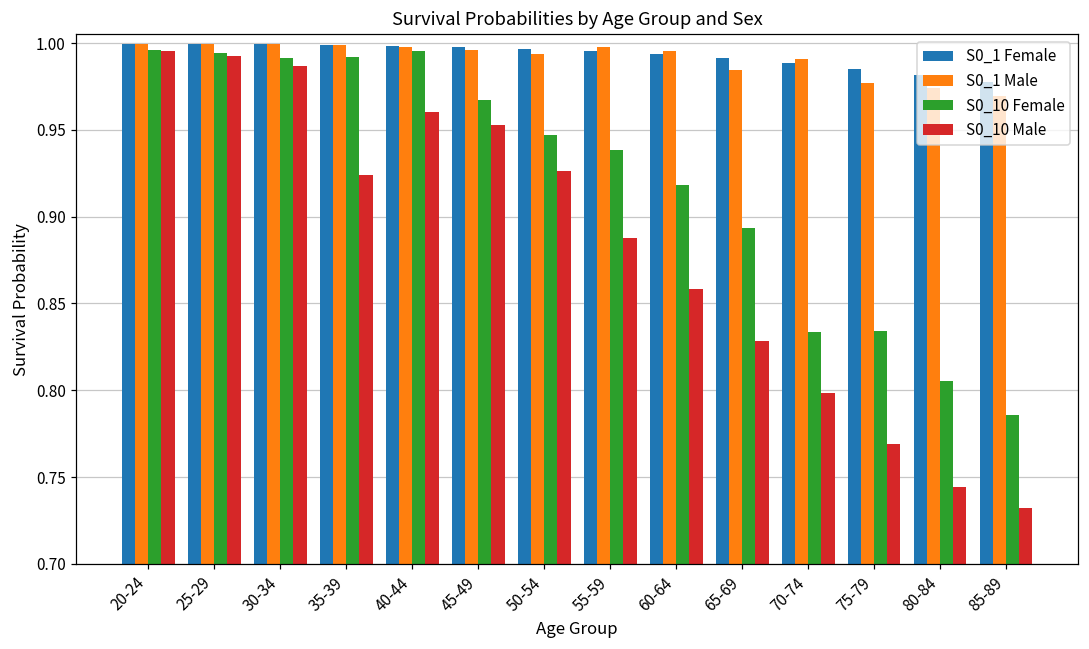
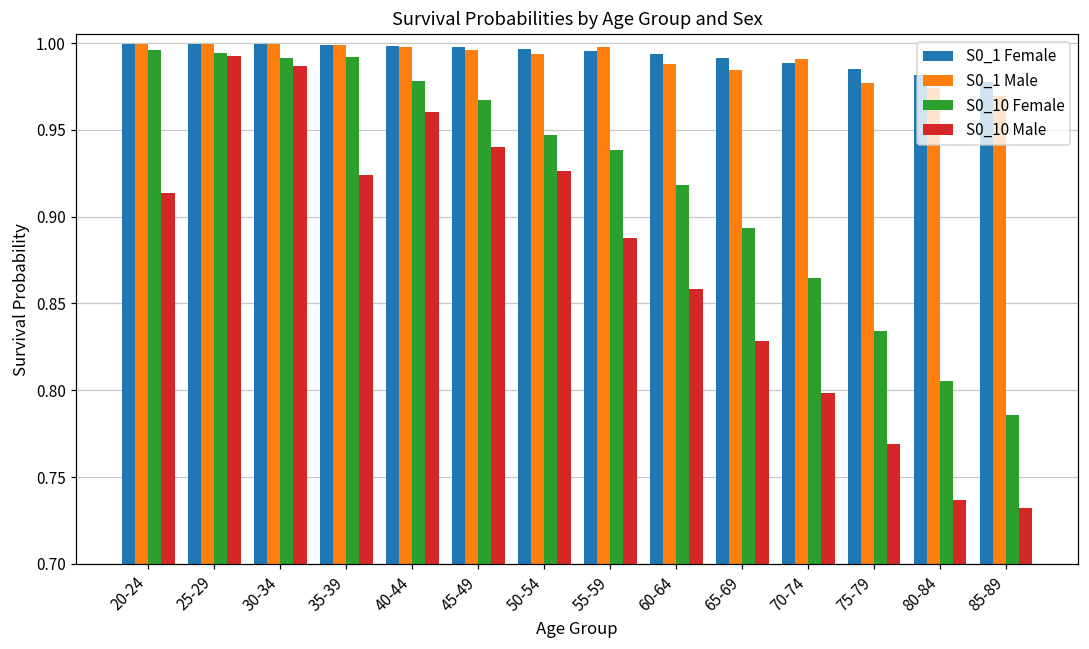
S0_10 Male, 20-24: 0.996 -> 0.914
S0_10 Female, 40-44: 0.996 -> 0.978
S0_10 Male, 45-49: 0.953 -> 0.940
S0_1 Male, 60-64: 0.995 -> 0.988
S0_10 Female, 70-74: 0.834 -> 0.865
S0_10 Male, 80-84: 0.744 -> 0.737
